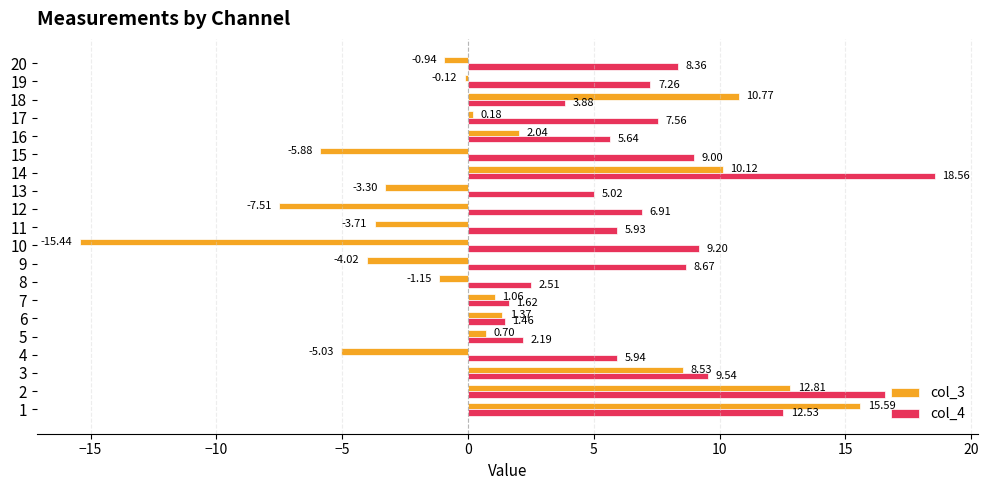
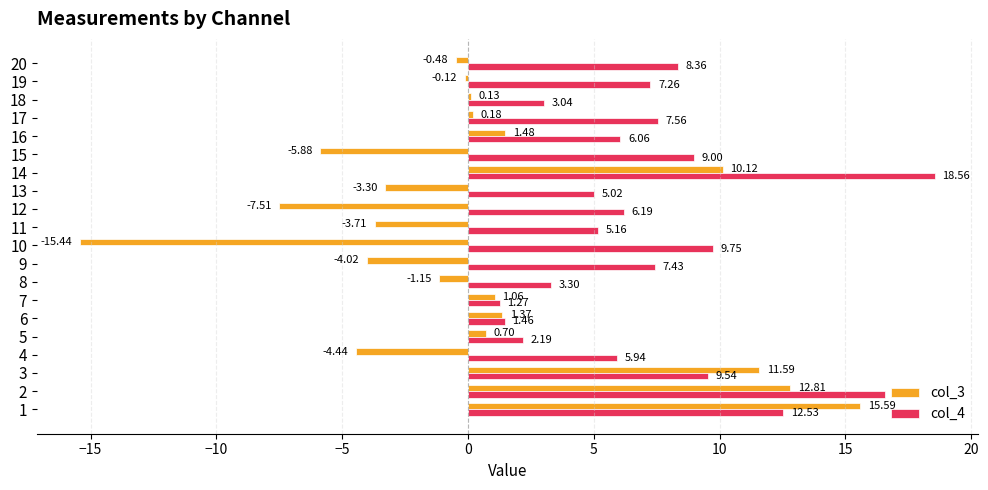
col_3, 20: -0.94 -> -0.48
col_3, 18: 10.77 -> 0.13
col_4, 18: 3.88 -> 3.04
col_3, 16: 2.04 -> 1.48
col_4, 16: 5.64 -> 6.06
col_4, 12: 6.91 -> 6.19
col_4, 11: 5.93 -> 5.16
col_4, 10: 9.20 -> 9.75
col_4, 9: 8.67 -> 7.43
col_4, 8: 2.51 -> 3.30
col_4, 7: 1.62 -> 1.27
col_3, 4: -5.03 -> -4.44
col_3, 3: 8.53 -> 11.59
